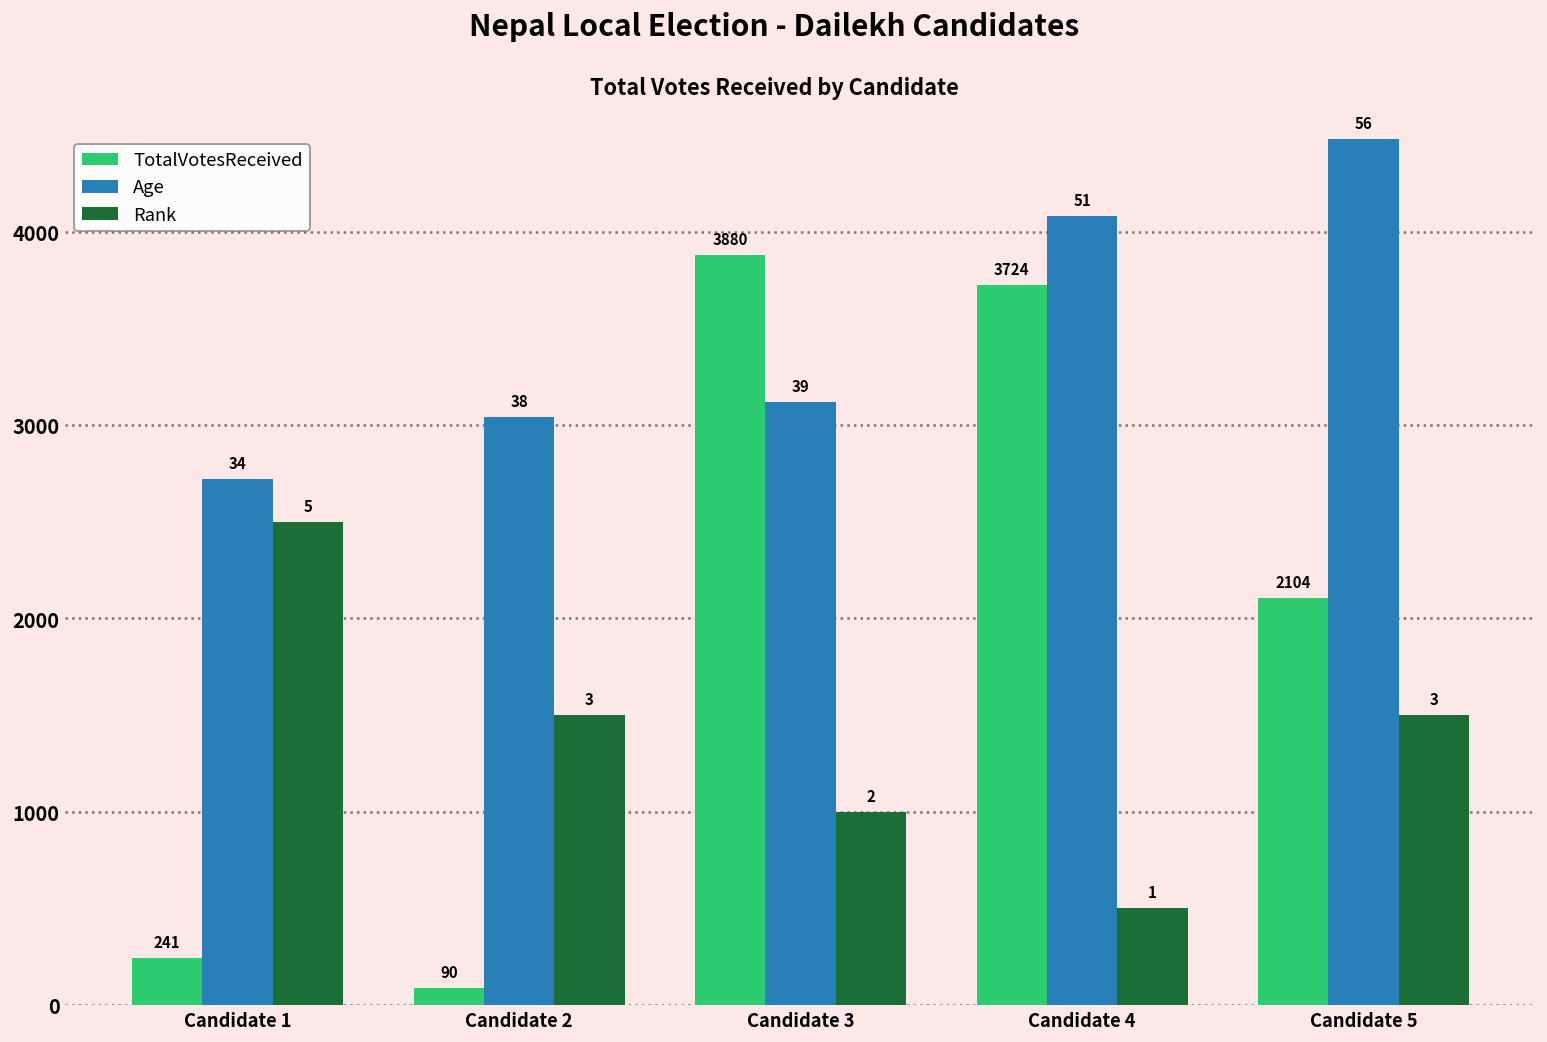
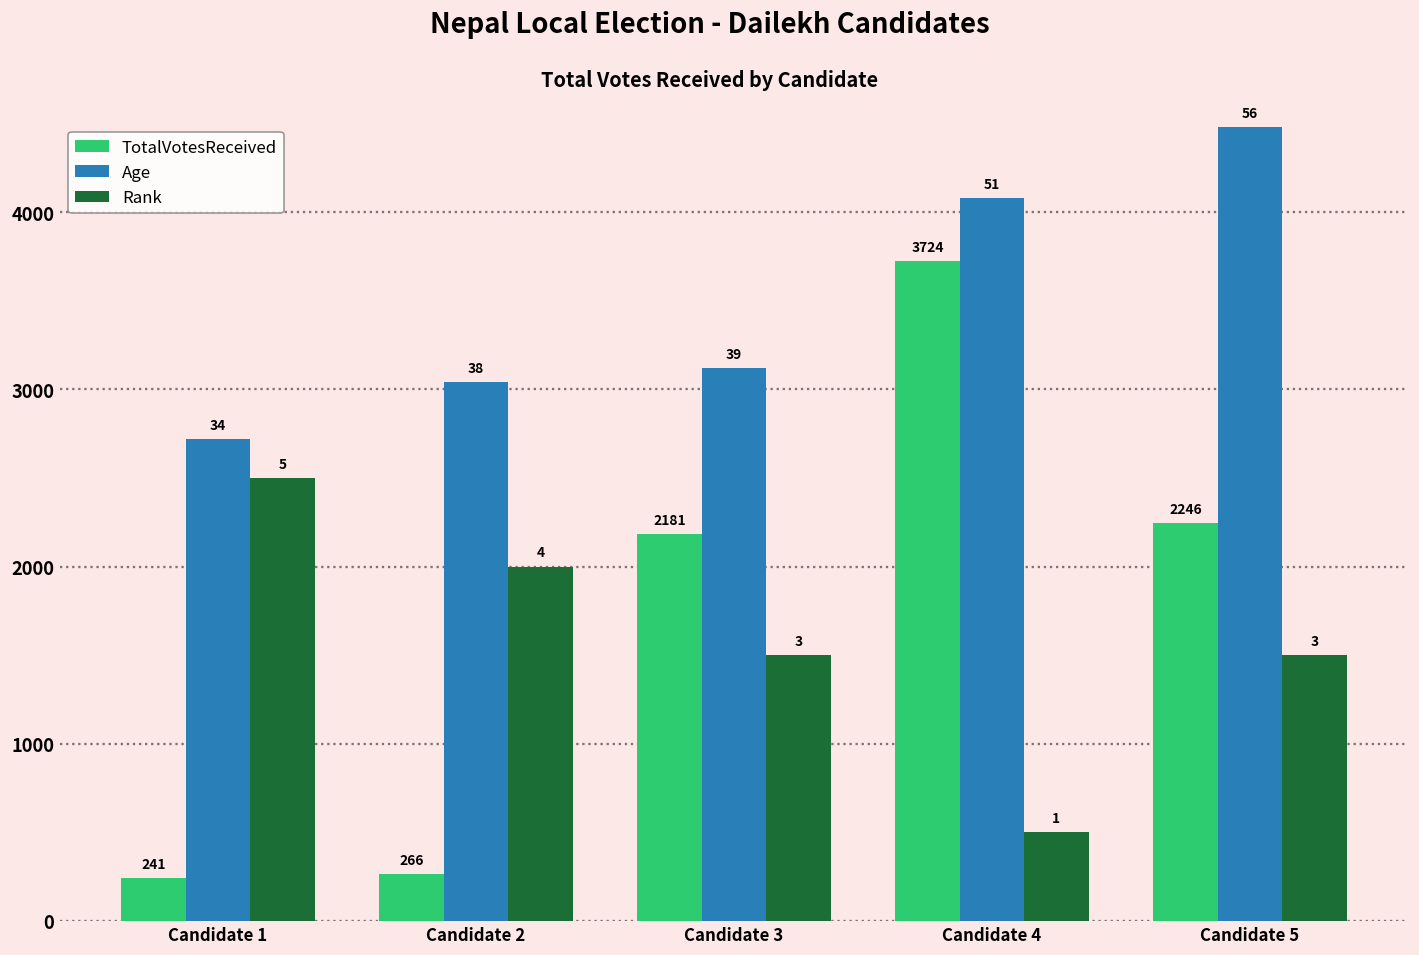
TotalVotesReceived, Candidate 2: 90 -> 266
Rank, Candidate 2: 3 -> 4
TotalVotesReceived, Candidate 3: 3880 -> 2181
Rank, Candidate 3: 2 -> 3
TotalVotesReceived, Candidate 5: 2104 -> 2246
